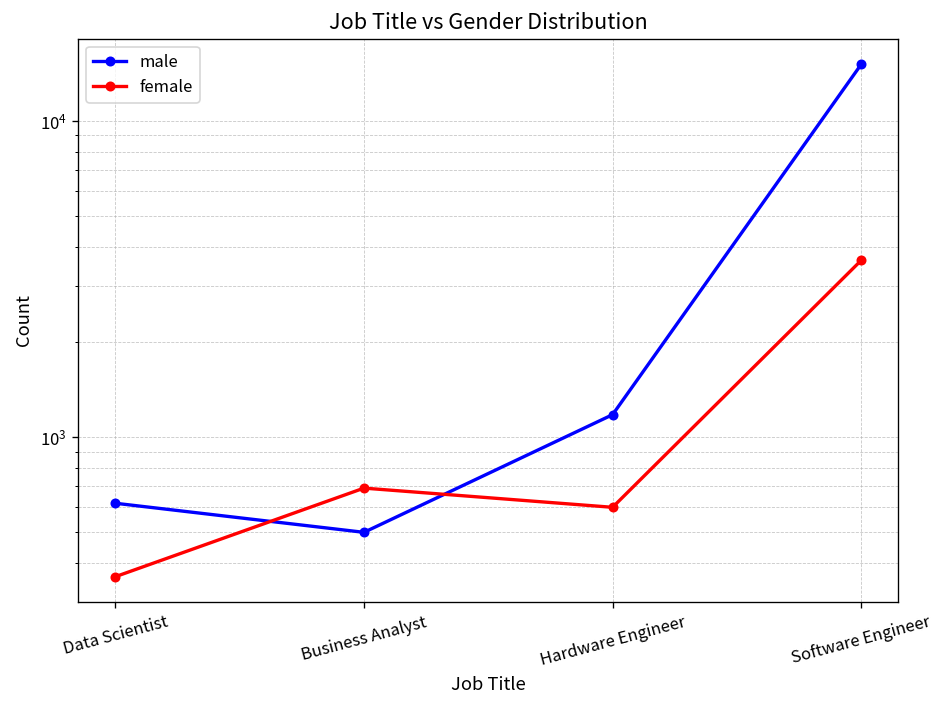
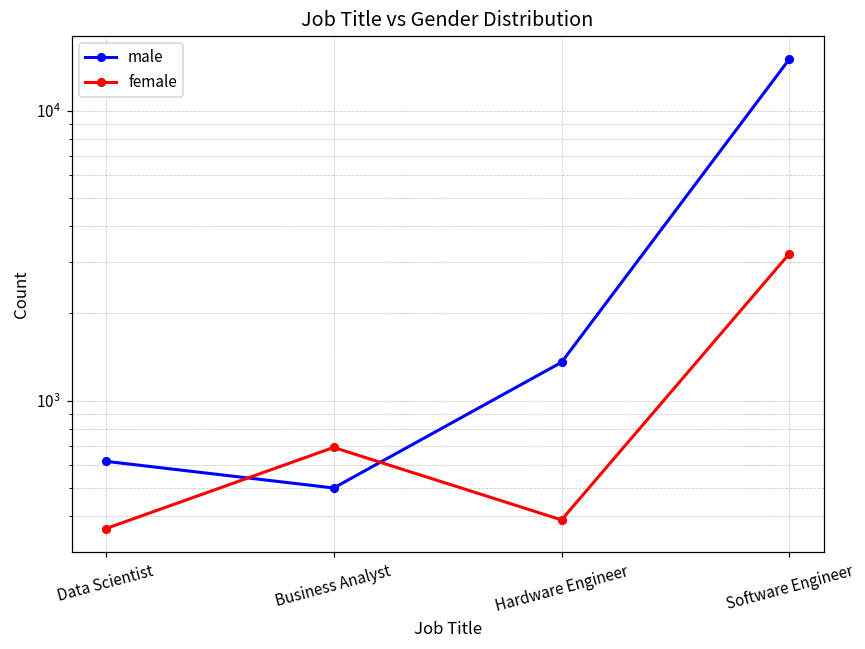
male, Hardware Engineer: 1200 -> 1400
female, Hardware Engineer: 600 -> 390
female, Software Engineer: 3600 -> 3200
